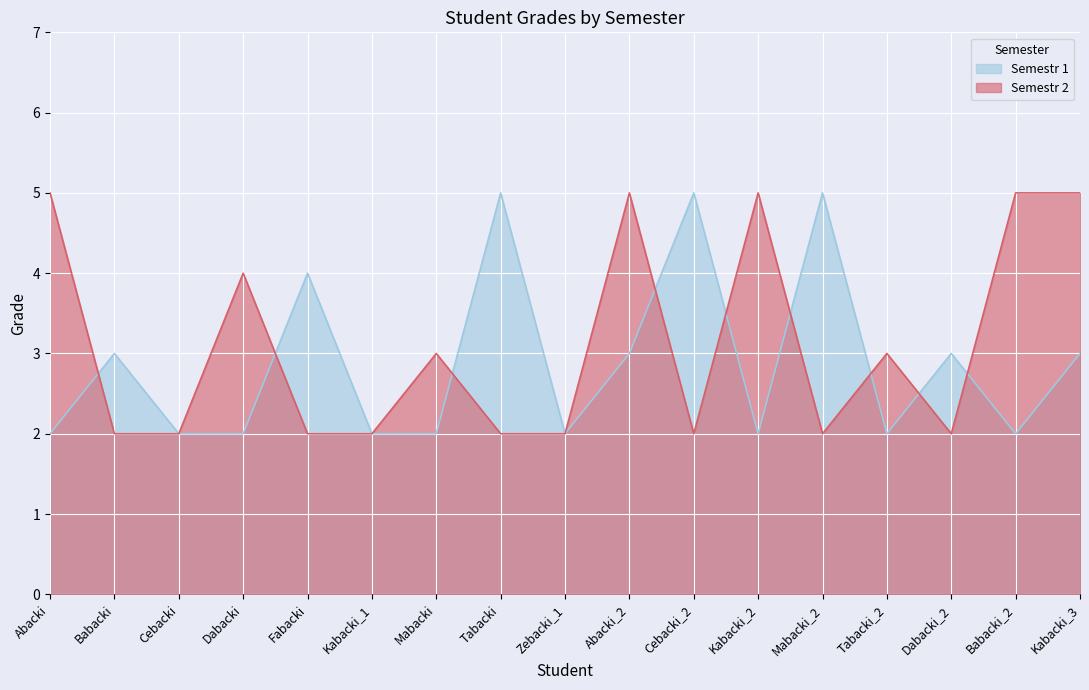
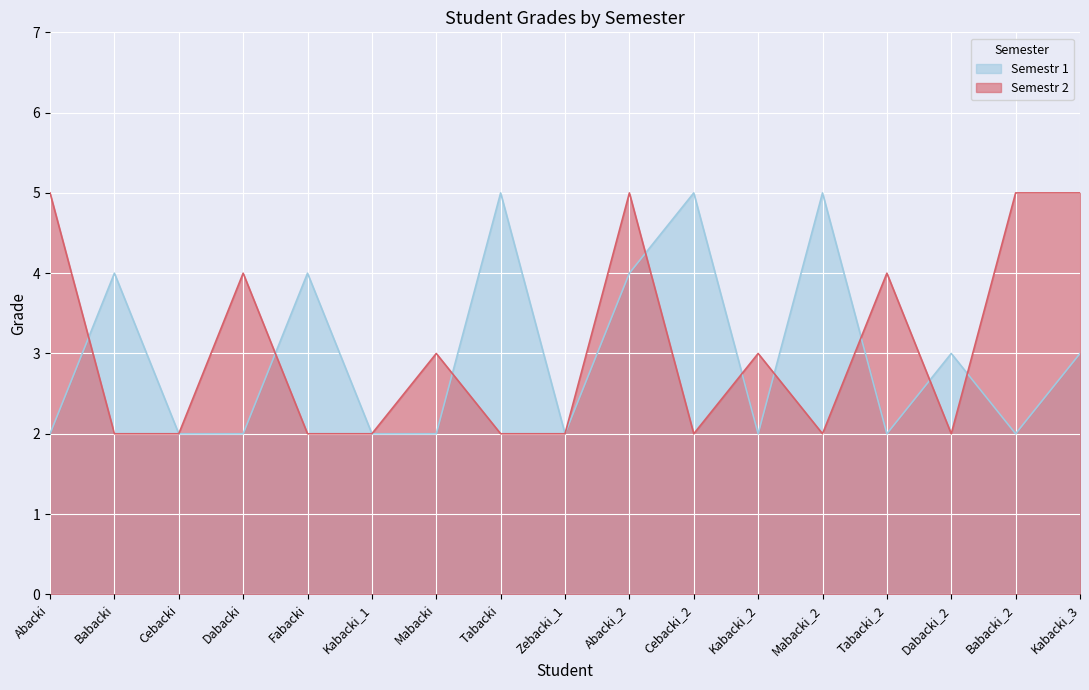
Semestr 1, Babacki: 3 -> 4
Semestr 1, Abacki_2: 3 -> 4
Semestr 2, Kabacki_2: 5 -> 3
Semestr 2, Tabacki_2: 3 -> 4
